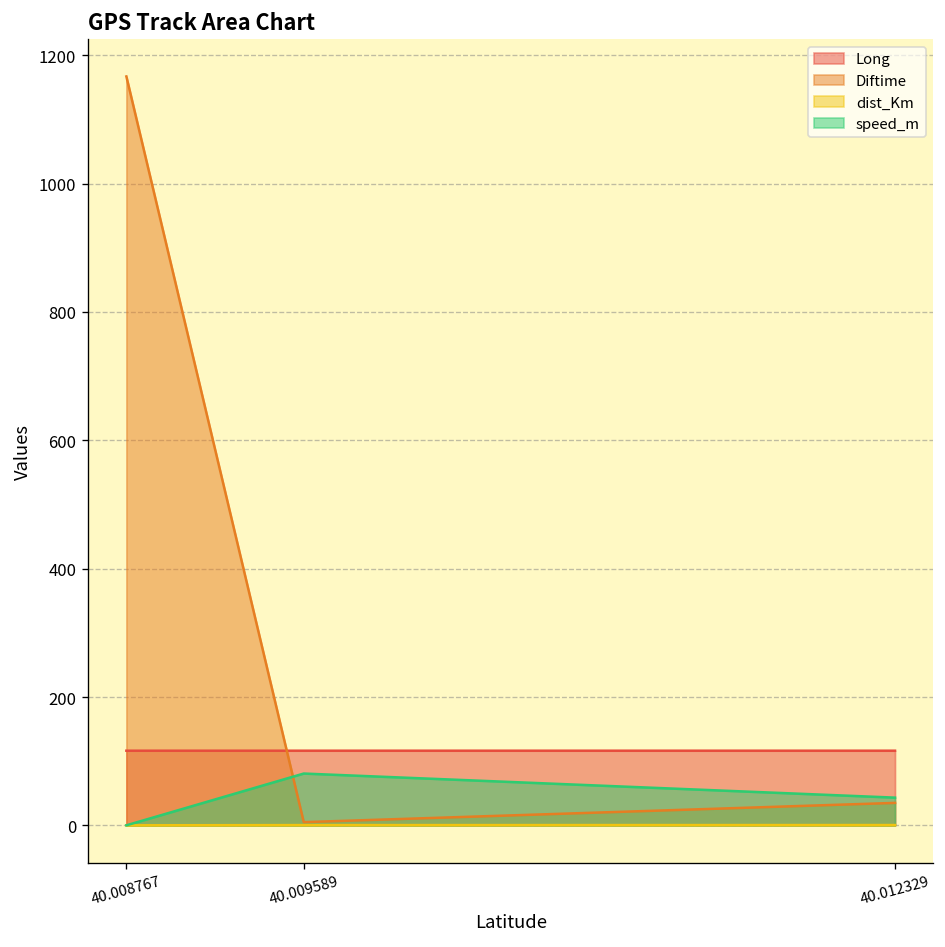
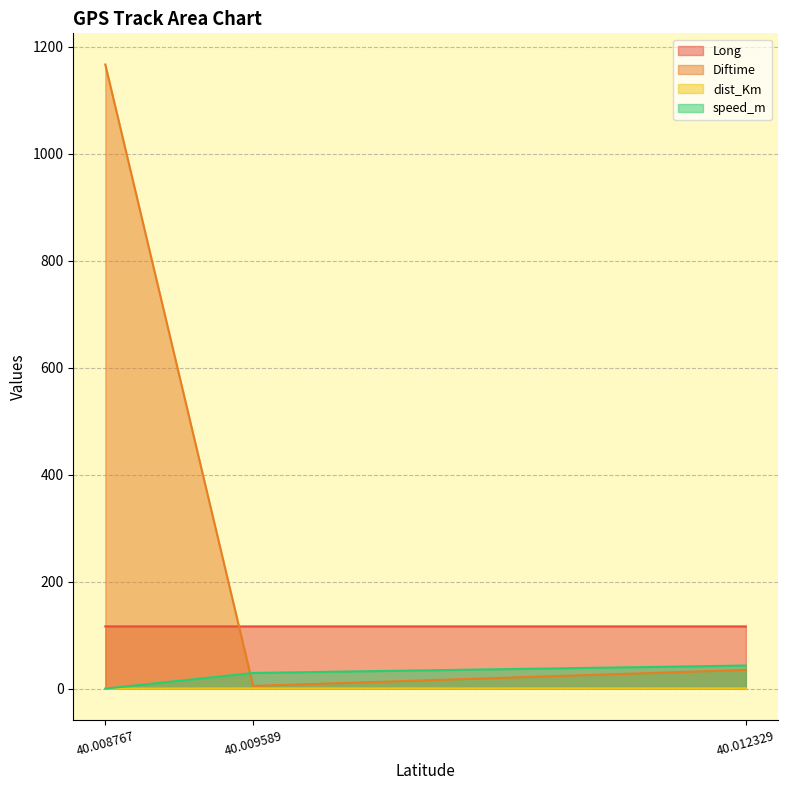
speed_m, 40.009589: 80 -> 30
